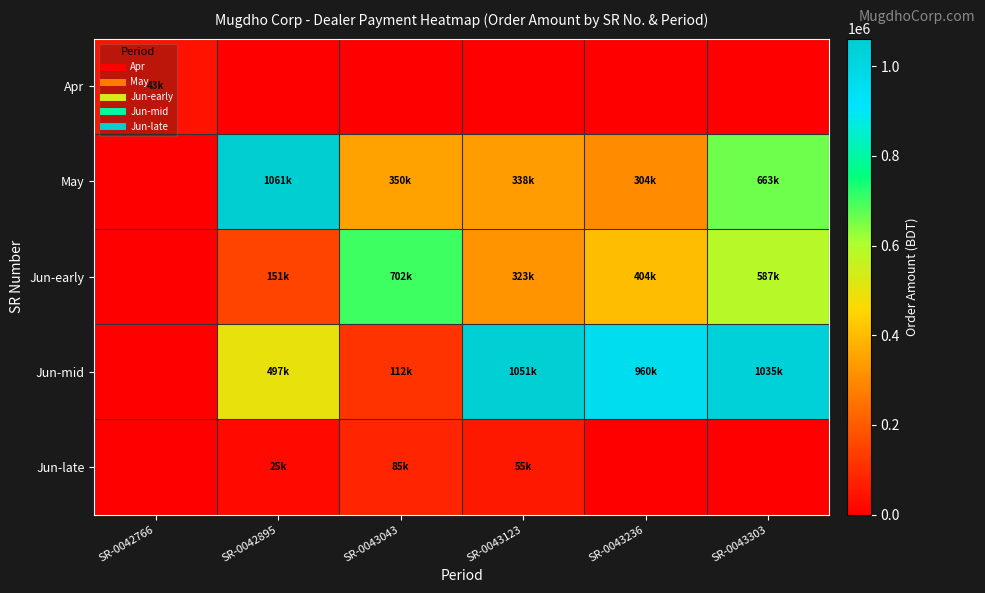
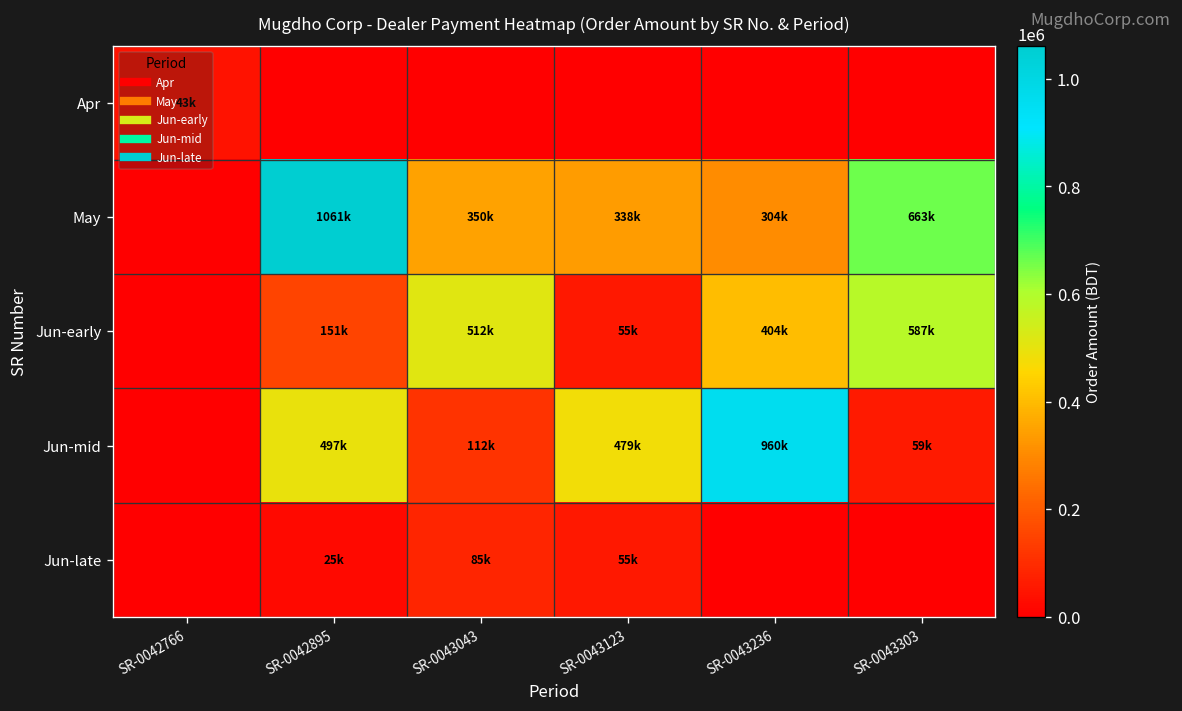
Jun-early, SR-0043043: 702k -> 512k
Jun-early, SR-0043123: 323k -> 55k
Jun-mid, SR-0043123: 1051k -> 479k
Jun-mid, SR-0043303: 1035k -> 59k
